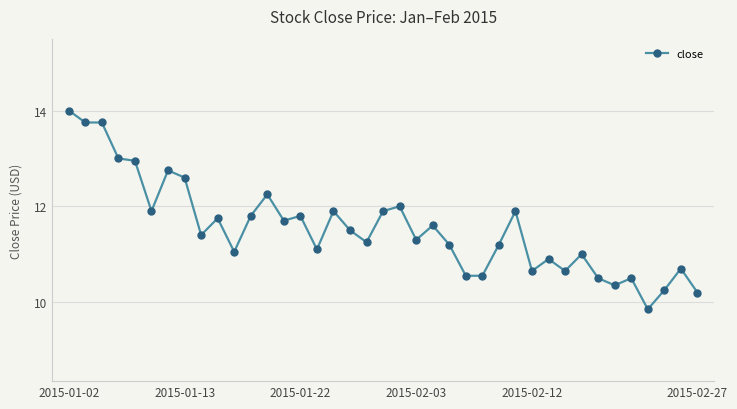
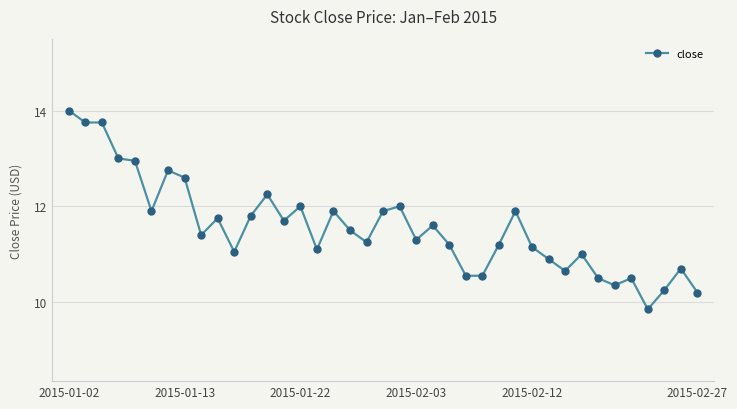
2015-01-22: 11.8 -> 12.0
2015-02-12: 10.7 -> 11.2
